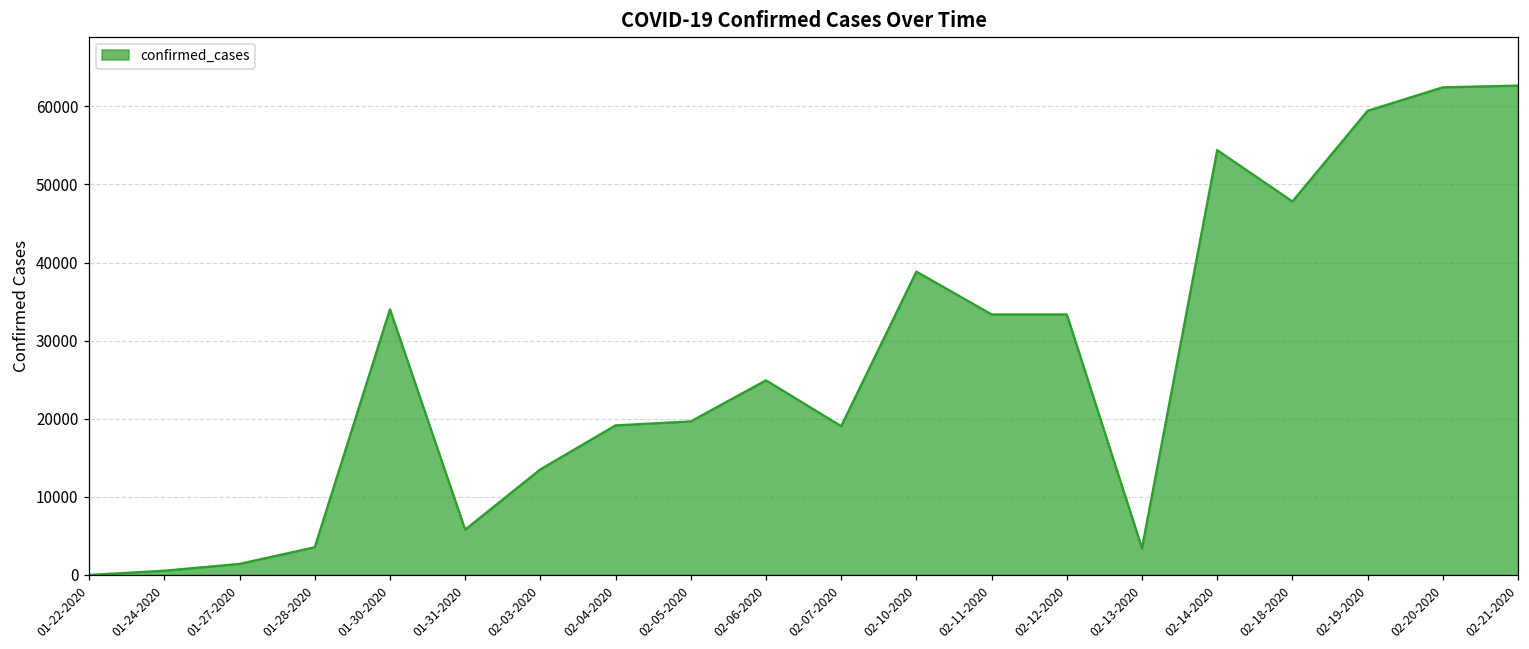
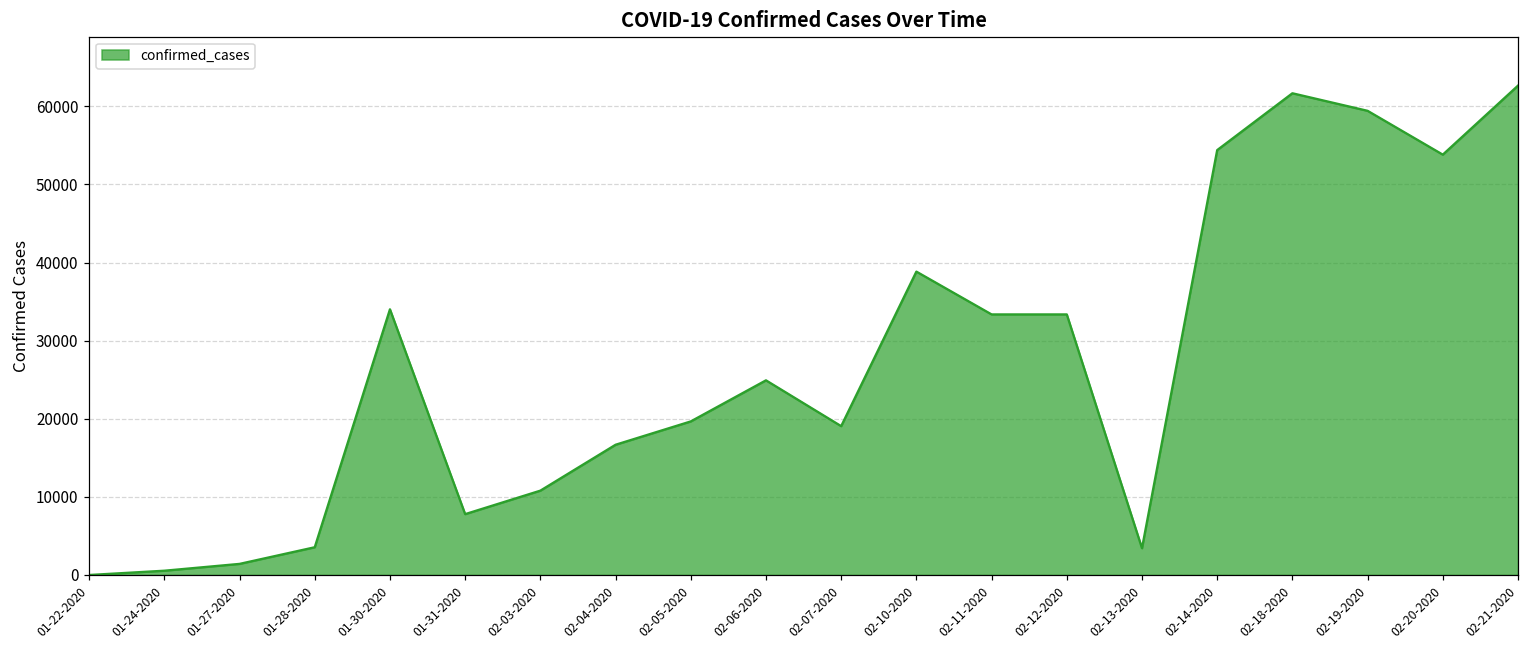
01-31-2020: 6000 -> 8000
02-03-2020: 14000 -> 11000
02-04-2020: 19000 -> 17000
02-18-2020: 48000 -> 62000
02-20-2020: 62000 -> 54000
